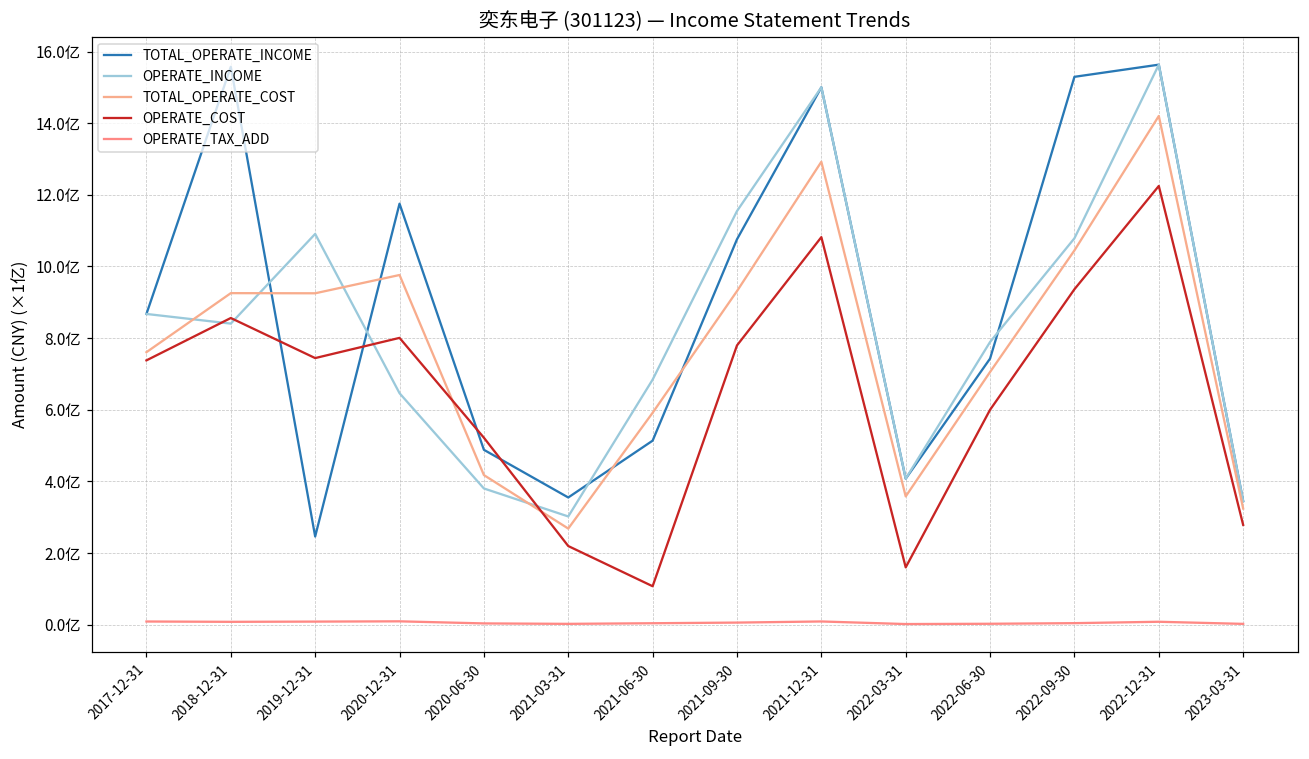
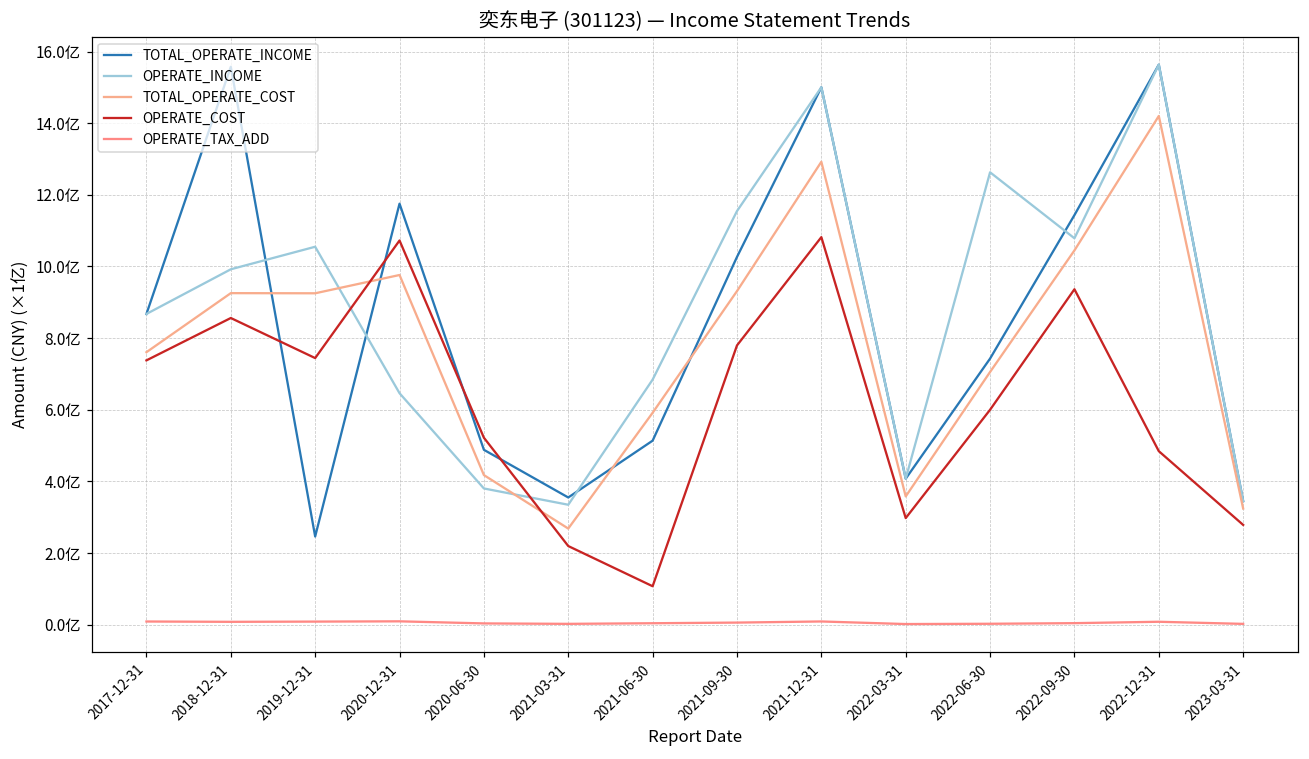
OPERATE_INCOME, 2018-12-31: 8.4亿 -> 9.9亿
OPERATE_INCOME, 2019-12-31: 10.9亿 -> 10.6亿
OPERATE_COST, 2020-12-31: 8.0亿 -> 10.7亿
OPERATE_INCOME, 2021-03-31: 3.0亿 -> 3.3亿
TOTAL_OPERATE_INCOME, 2021-09-30: 10.8亿 -> 10.3亿
OPERATE_COST, 2022-03-31: 1.6亿 -> 3.0亿
OPERATE_INCOME, 2022-06-30: 7.9亿 -> 12.6亿
TOTAL_OPERATE_INCOME, 2022-09-30: 15.3亿 -> 11.4亿
OPERATE_COST, 2022-12-31: 12.2亿 -> 4.8亿
